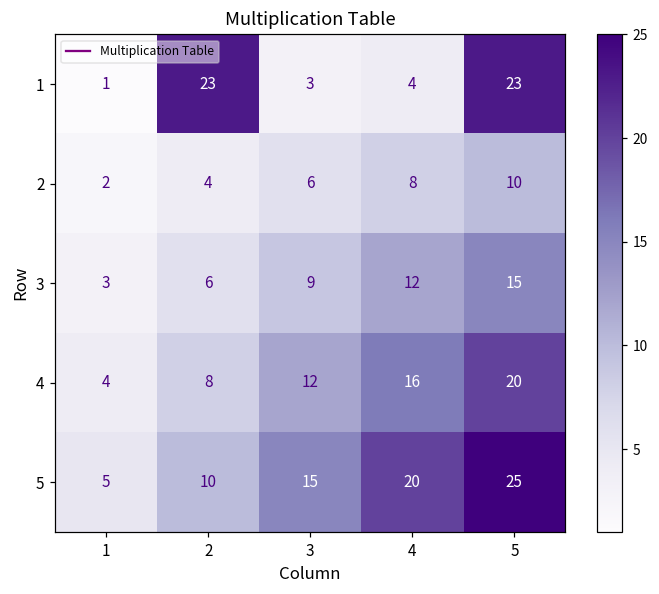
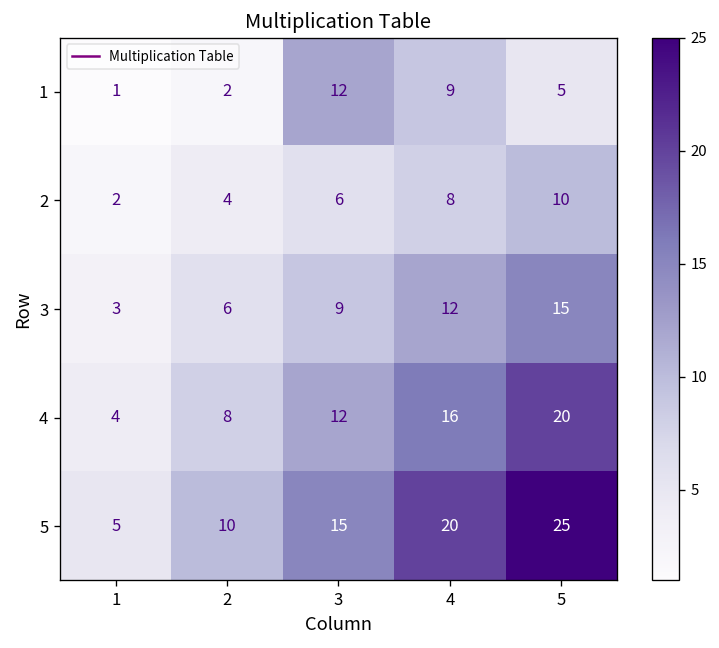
1, 2: 23 -> 2
1, 3: 3 -> 12
1, 4: 4 -> 9
1, 5: 23 -> 5
